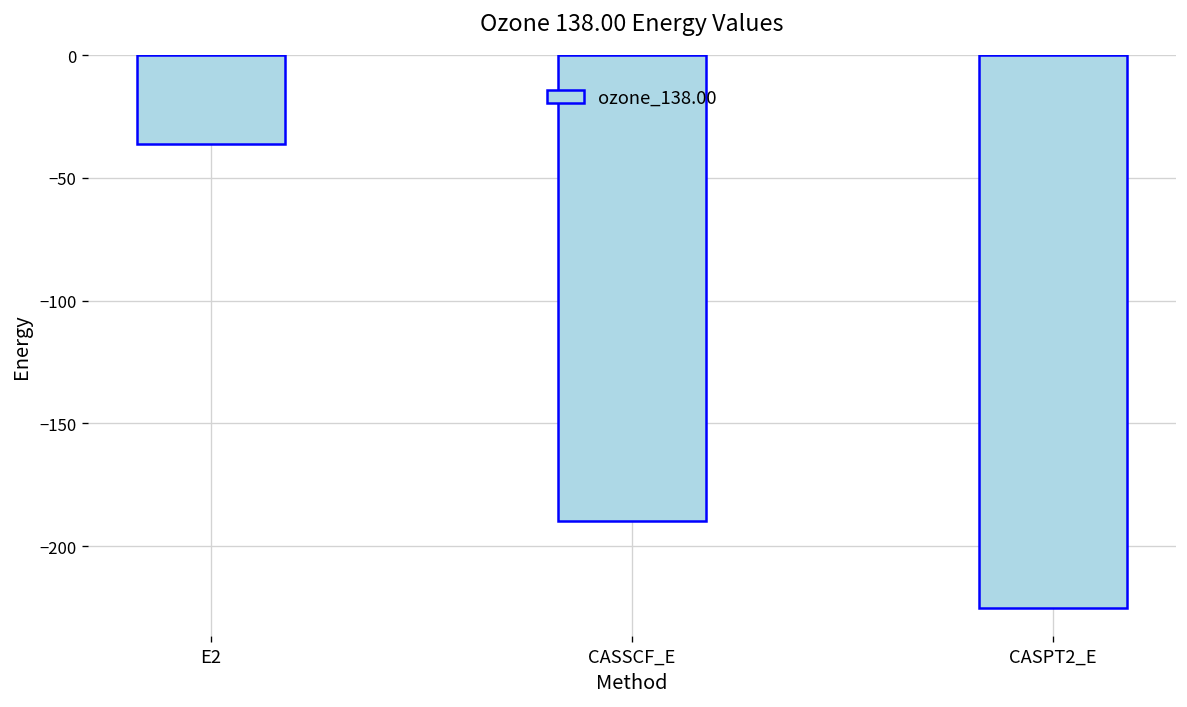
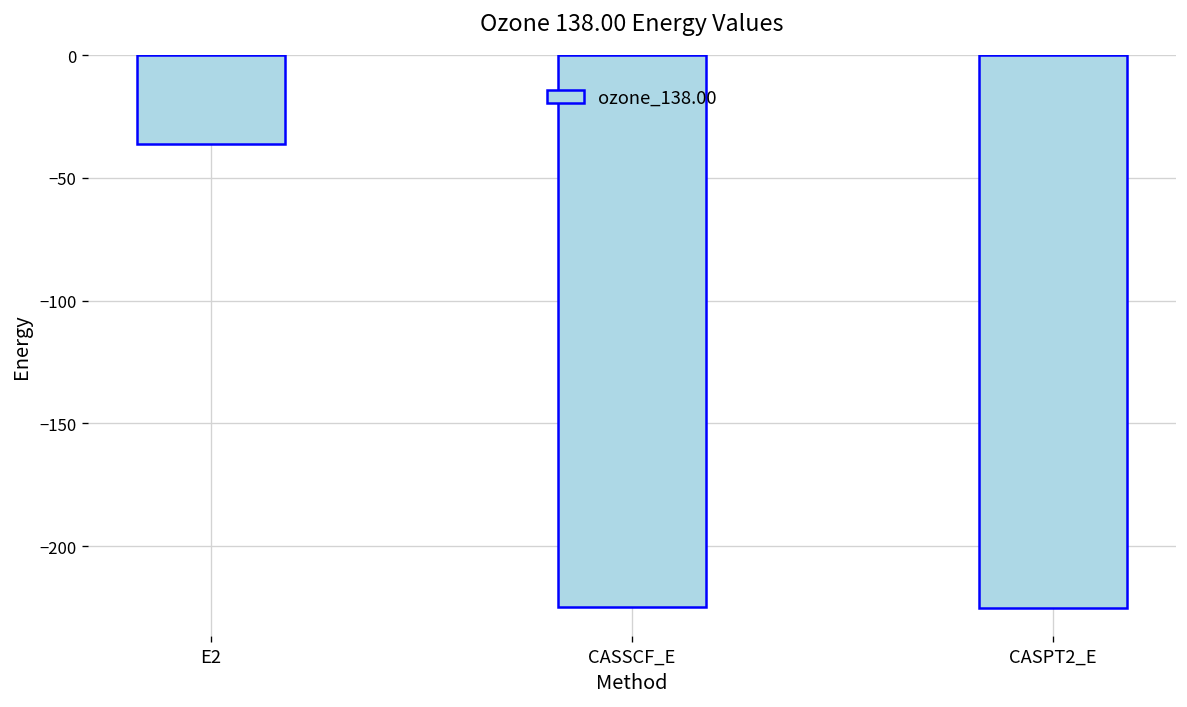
CASSCF_E: -190 -> -225
